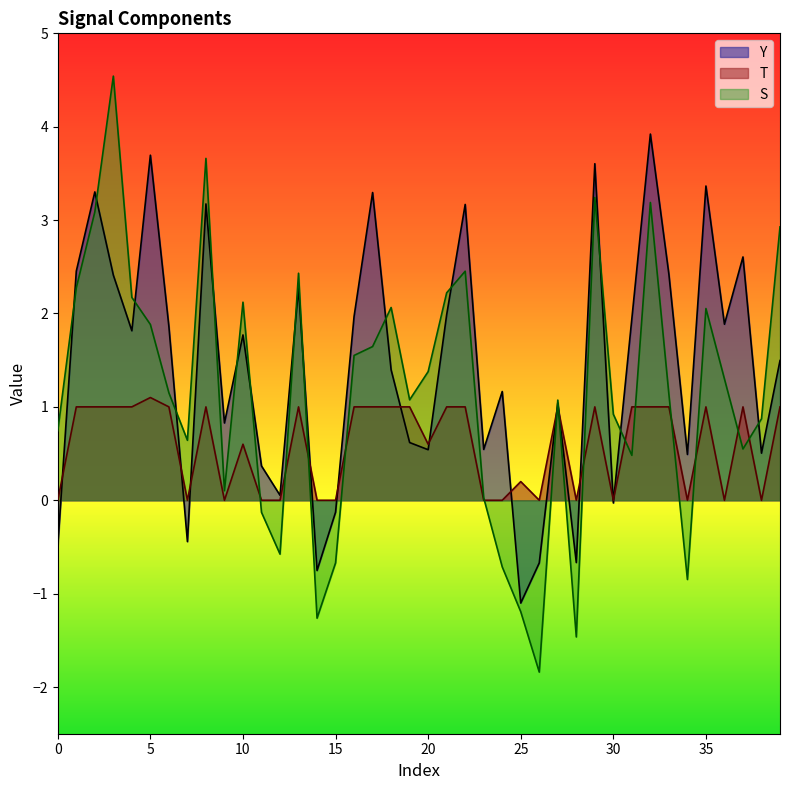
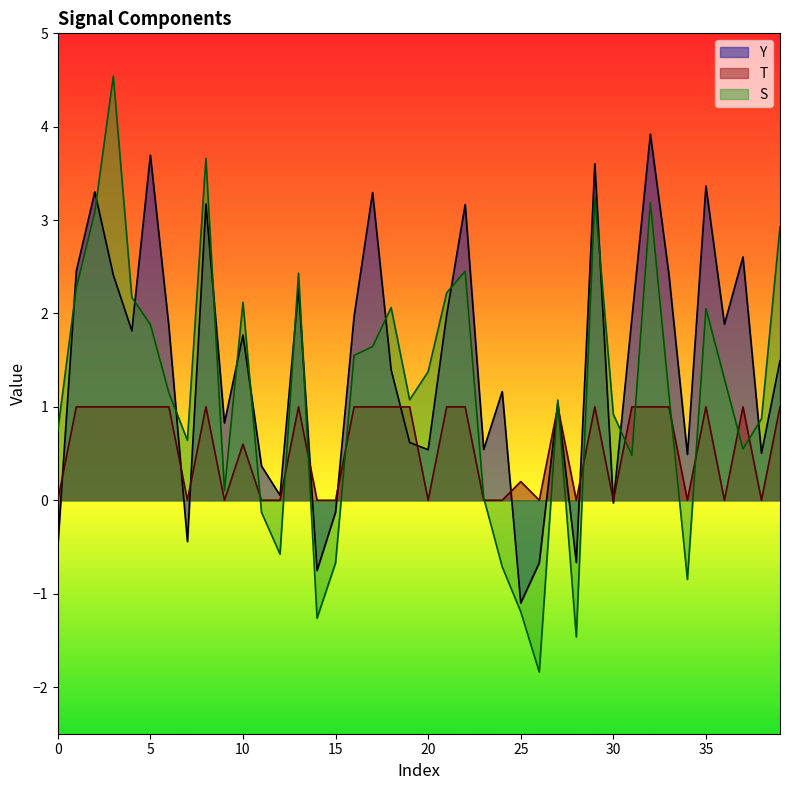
T, 5: 1.1 -> 1.0
T, 20: 0.6 -> 0.0
